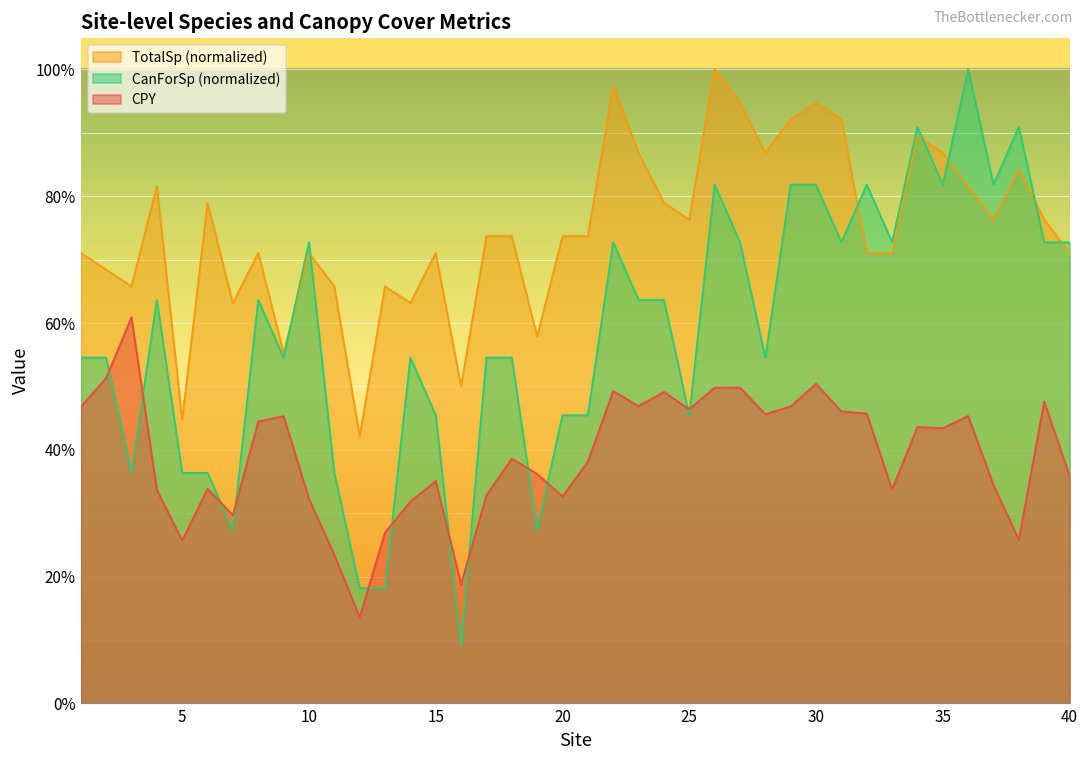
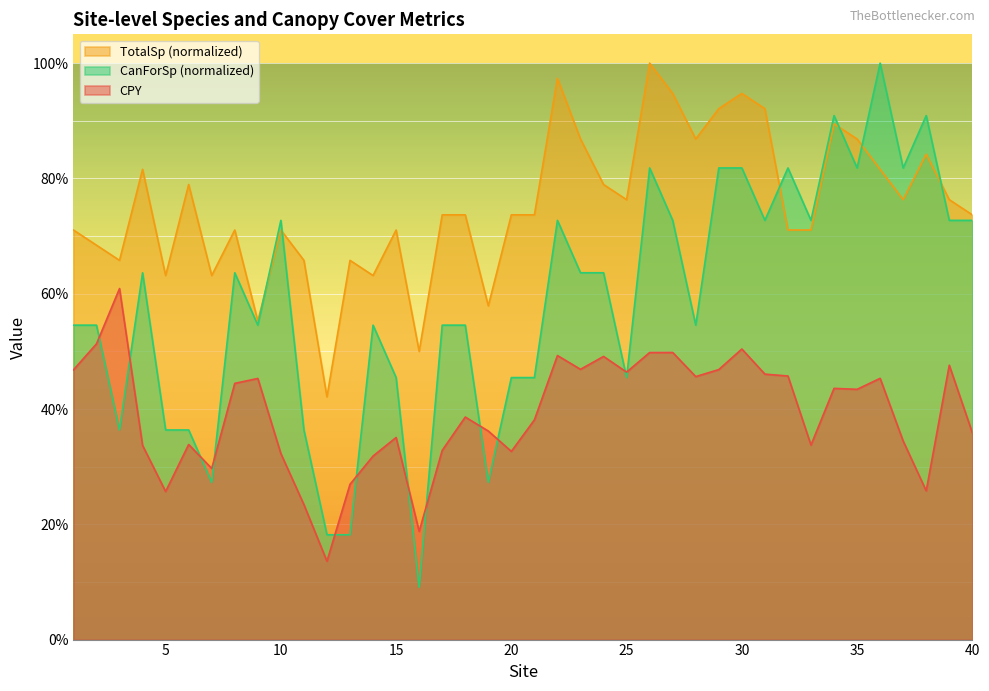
TotalSp (normalized), 5: 45% -> 63%
TotalSp (normalized), 40: 71% -> 74%
